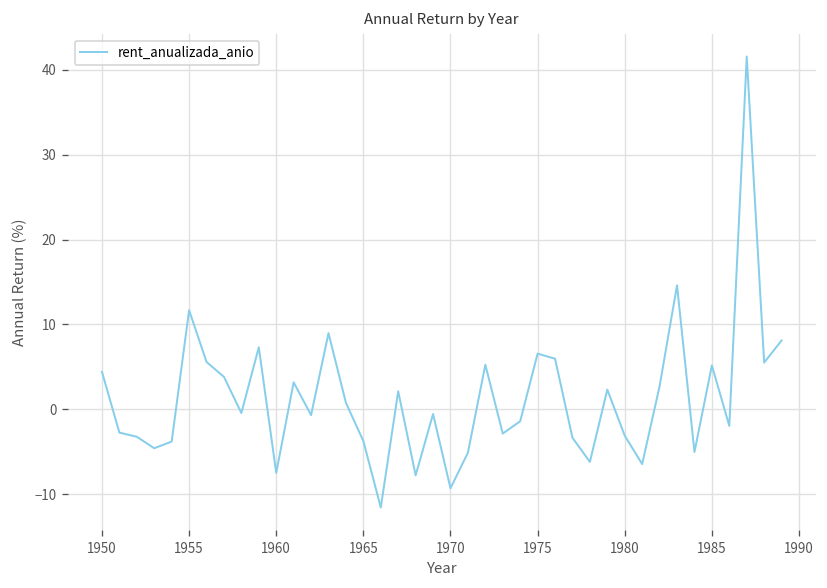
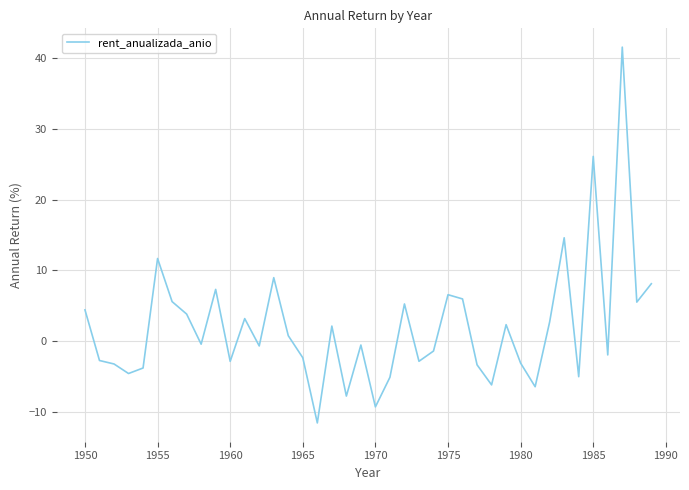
1960: -8 -> -3
1965: -4 -> -2
1985: 5 -> 26
